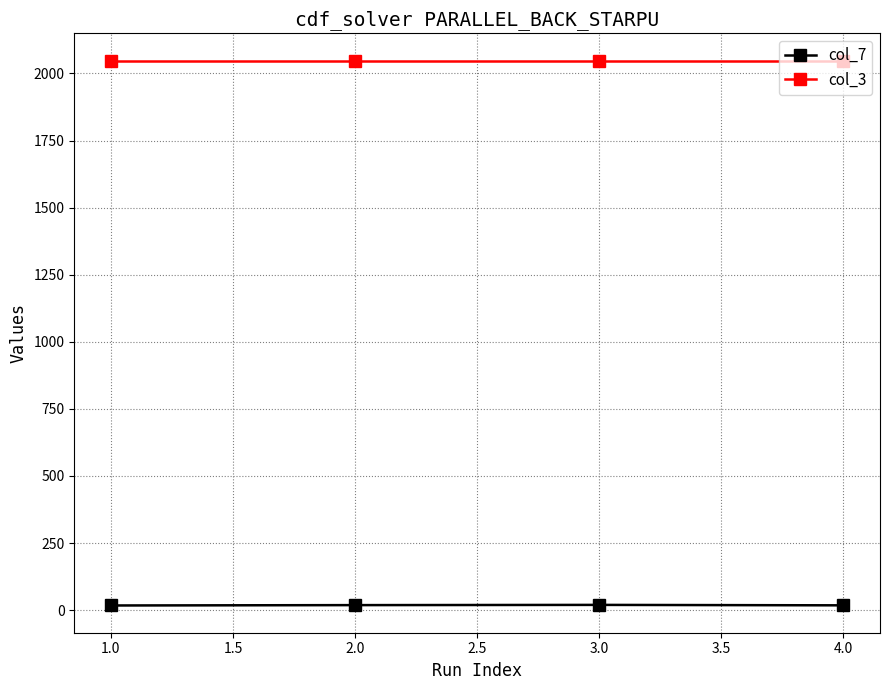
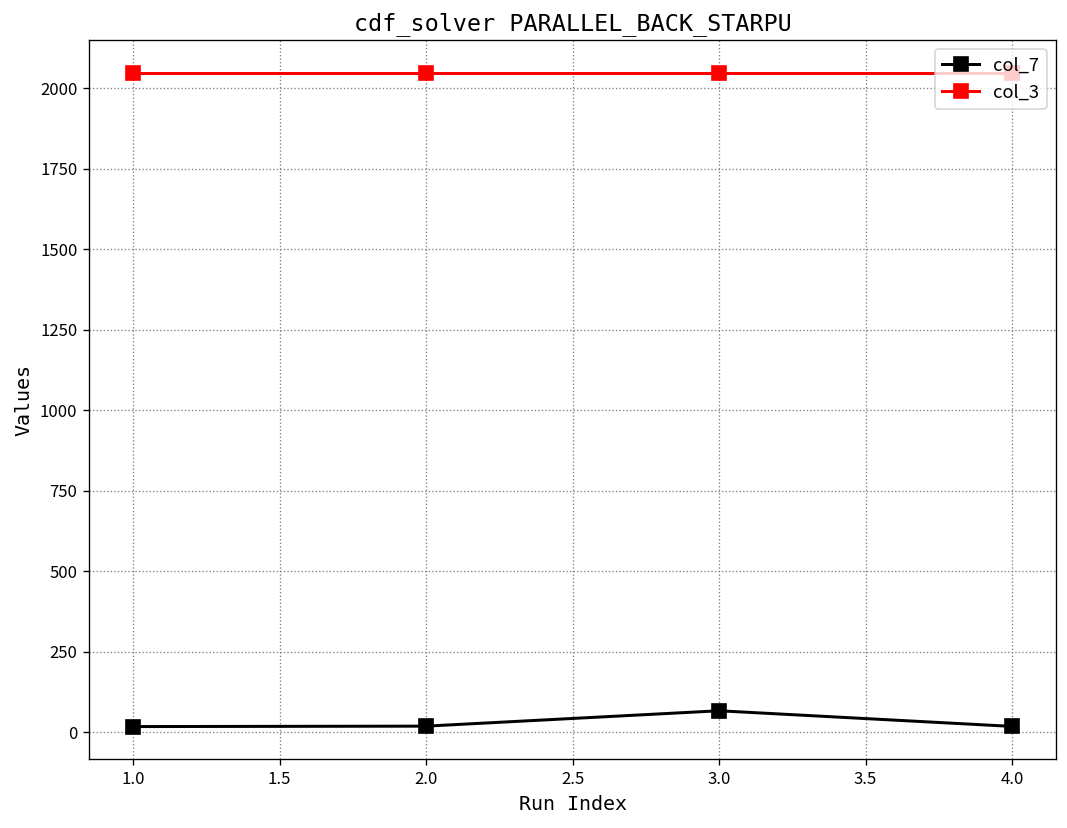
col_7, 3.0: 20 -> 70
